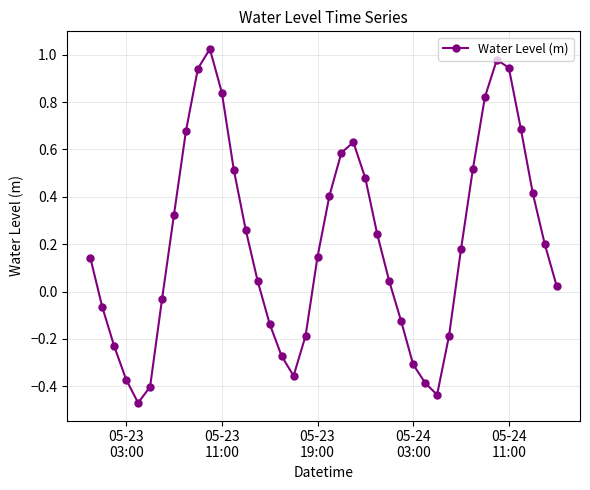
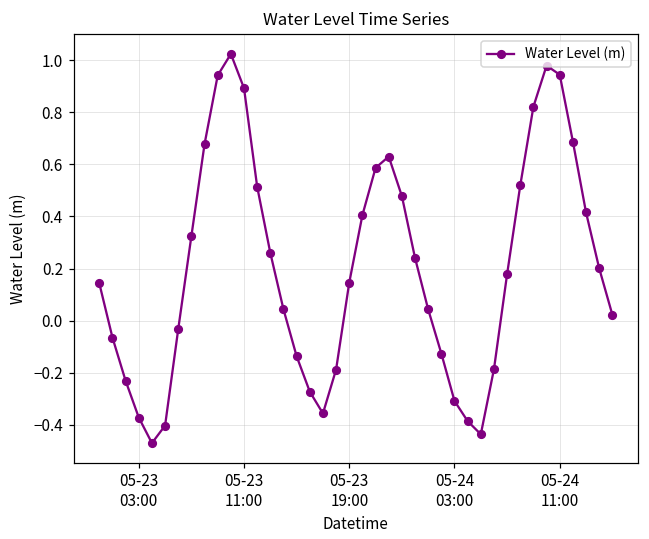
05-23 11:00: 0.84 -> 0.89
